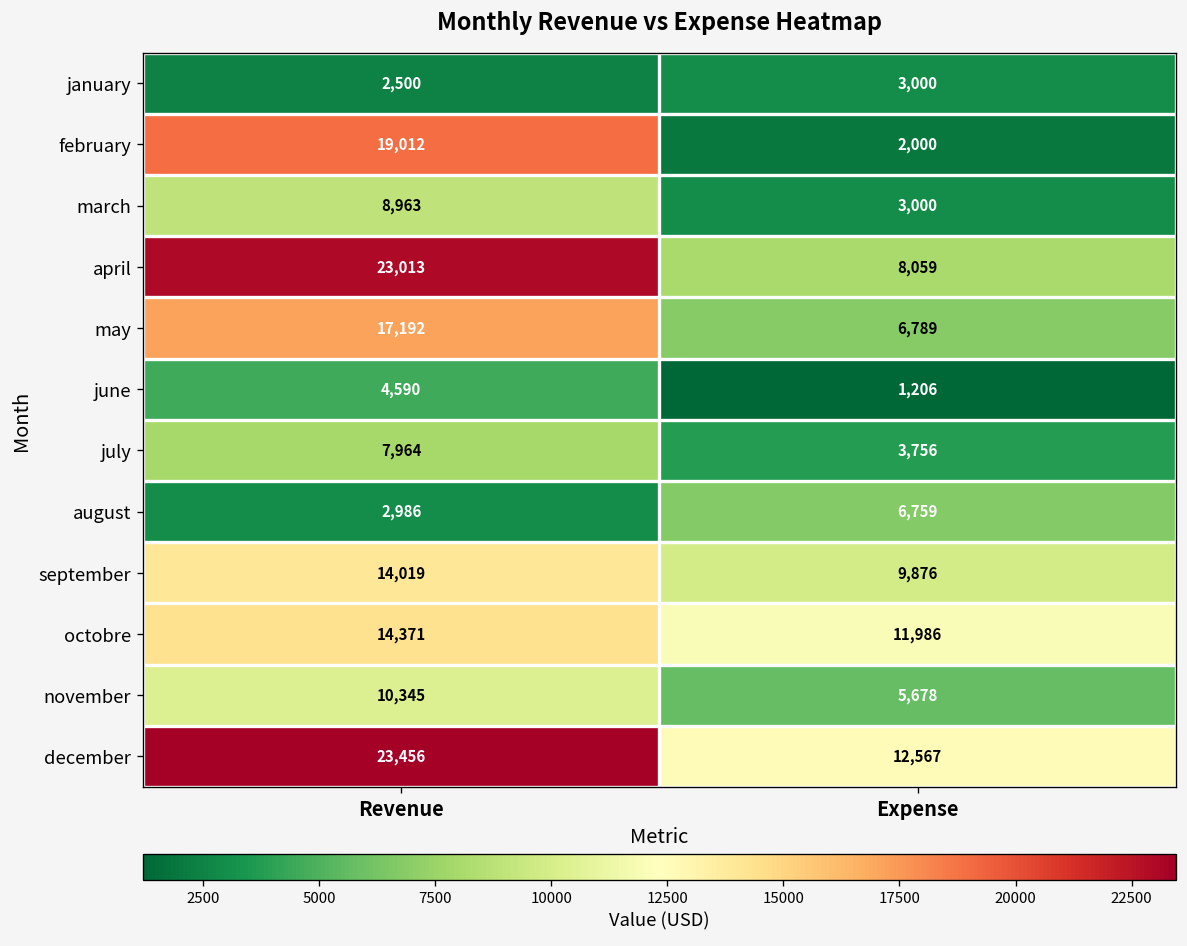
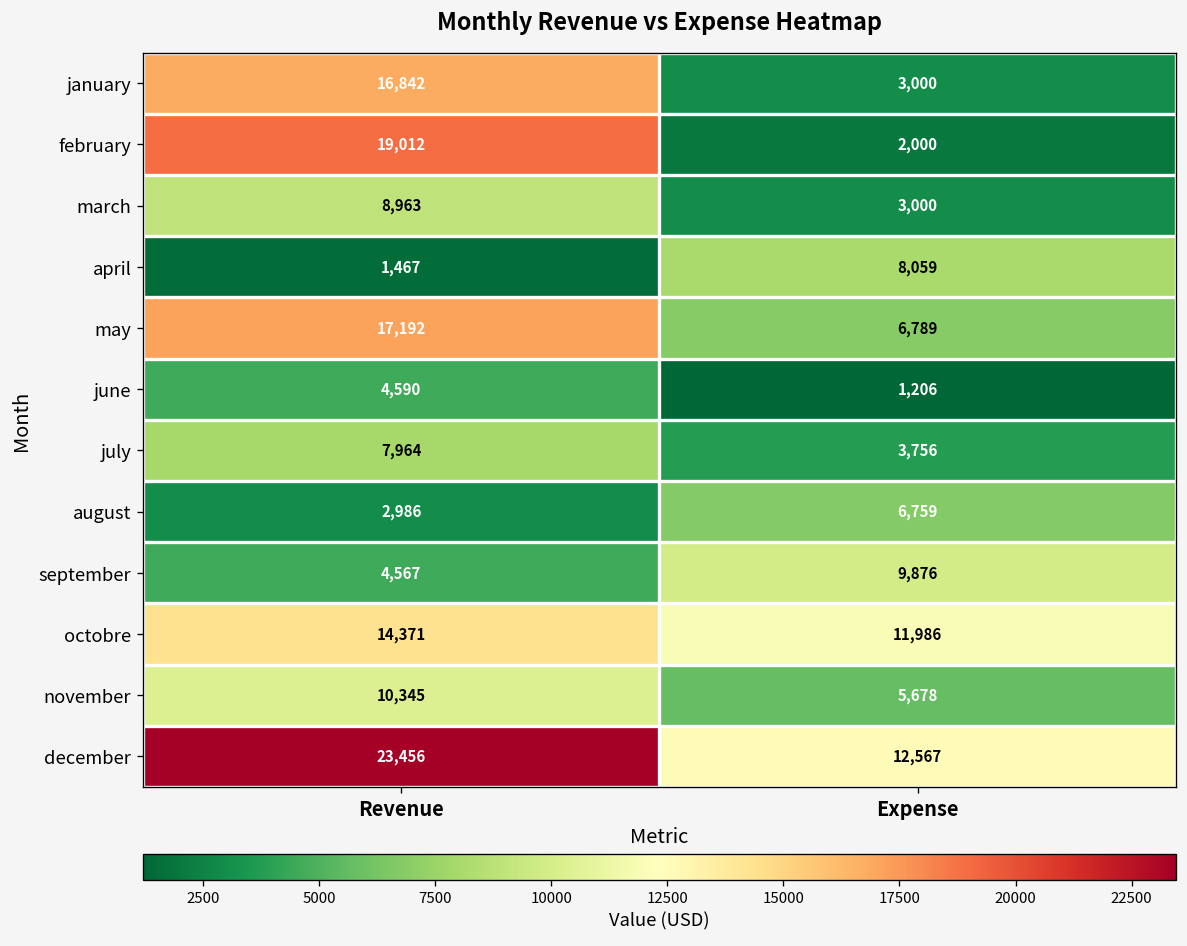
january, Revenue: 2,500 -> 16,842
april, Revenue: 23,013 -> 1,467
september, Revenue: 14,019 -> 4,567
